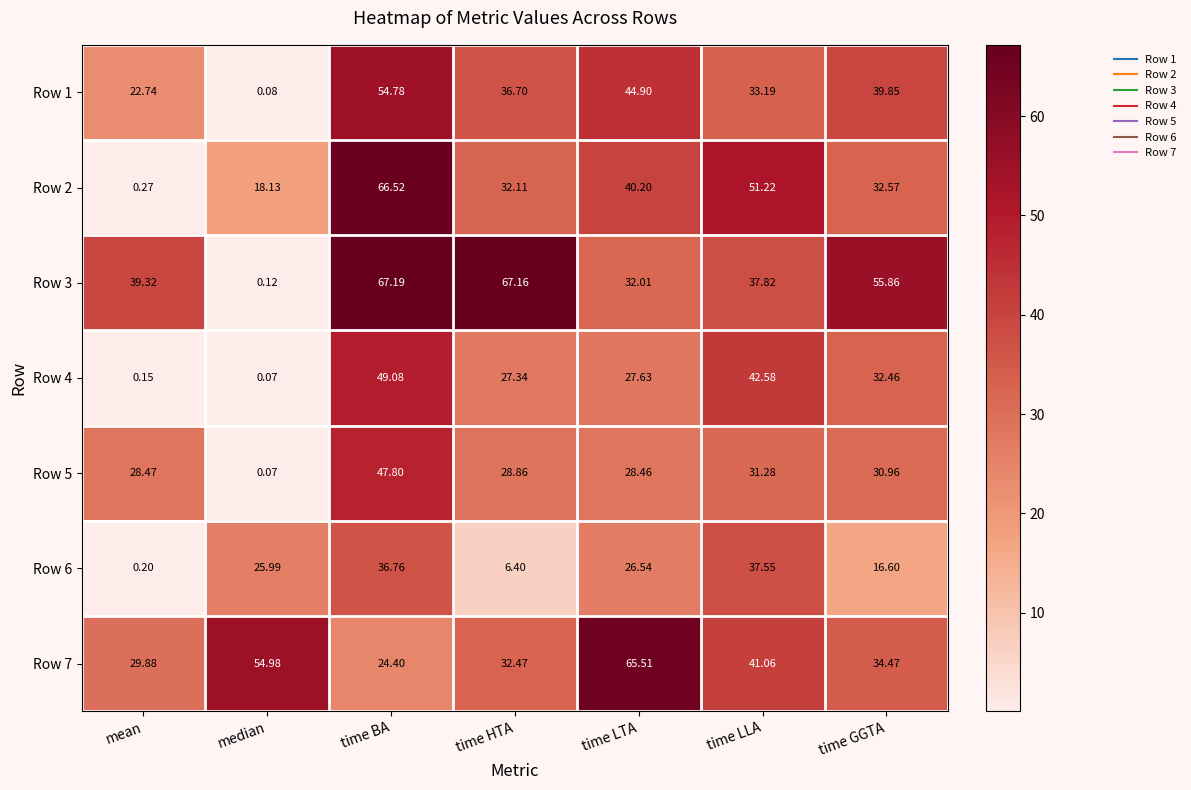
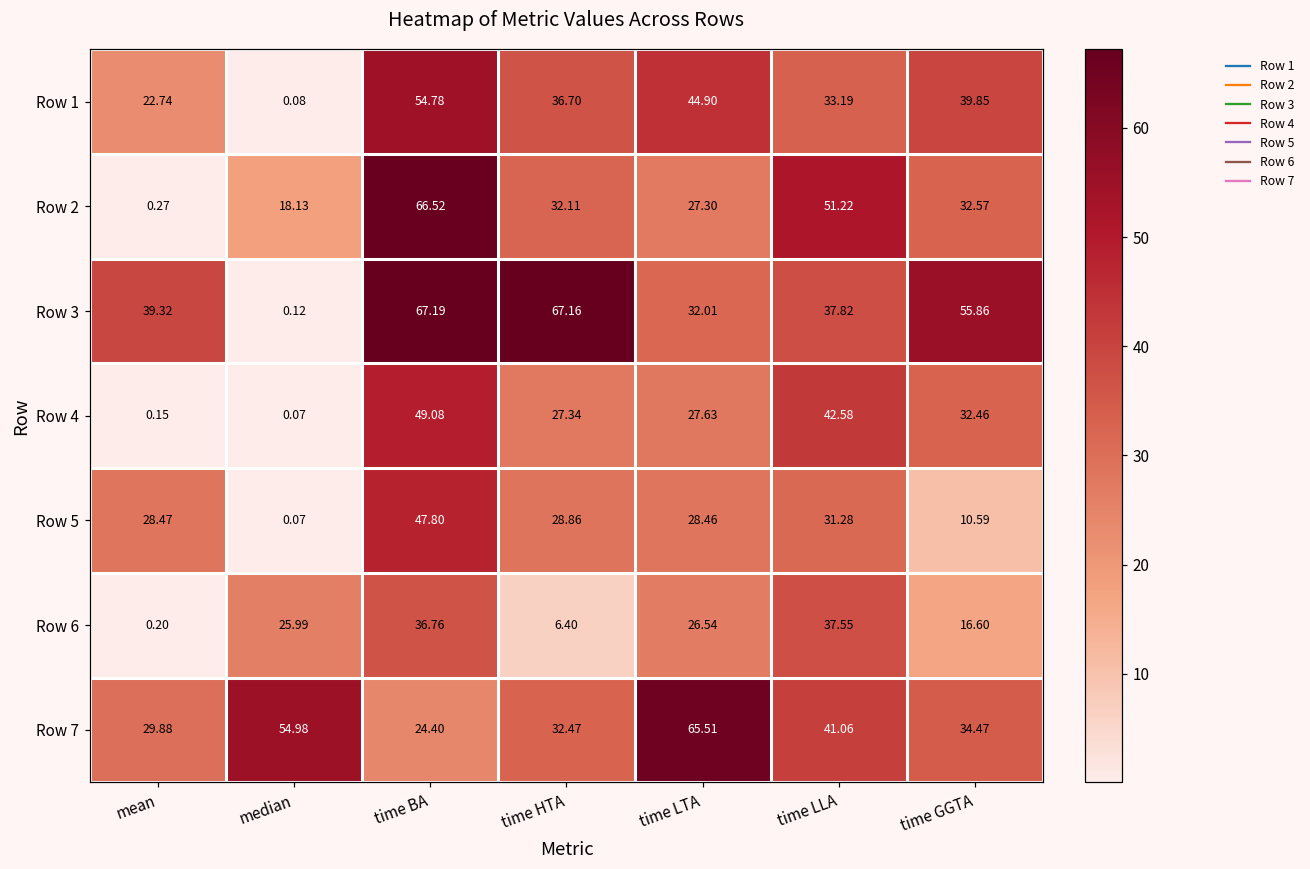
Row 2, time LTA: 40.20 -> 27.30
Row 5, time GGTA: 30.96 -> 10.59
